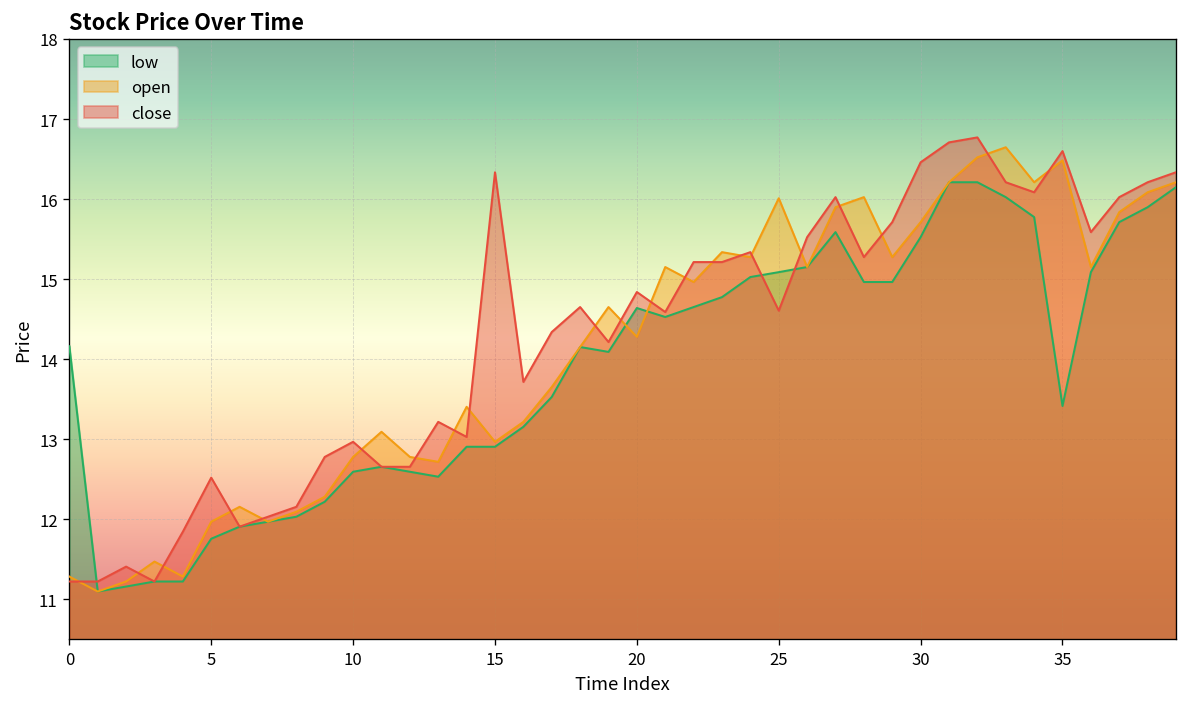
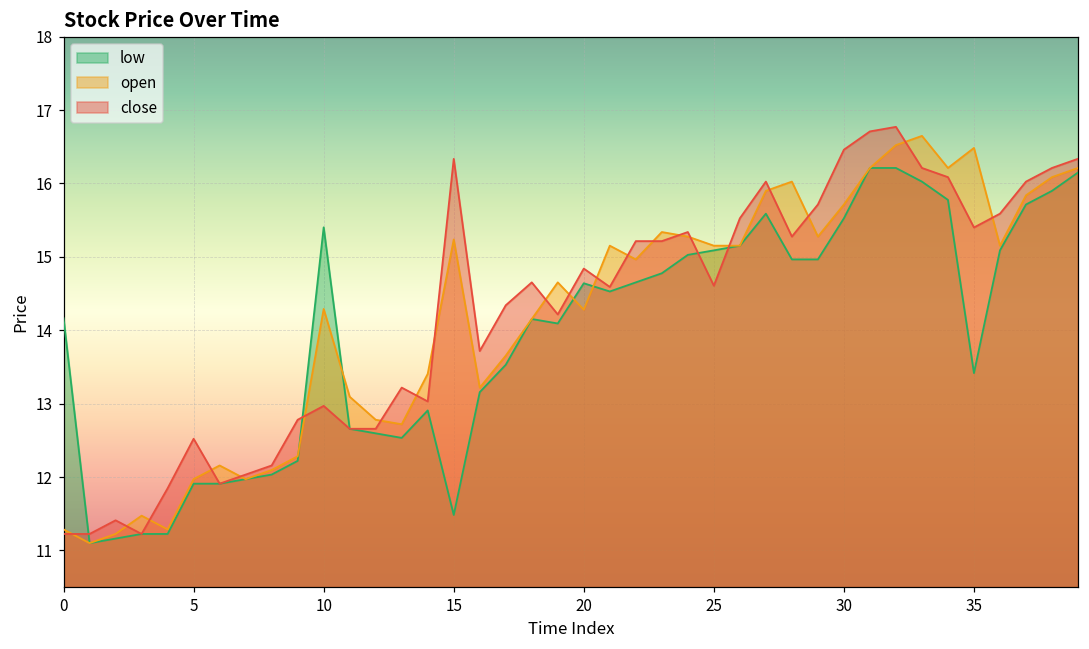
low, 5: 11.8 -> 11.9
low, 10: 12.6 -> 15.4
open, 10: 12.8 -> 14.3
low, 15: 12.9 -> 11.5
open, 15: 13.0 -> 15.2
open, 25: 16.0 -> 15.2
close, 35: 16.6 -> 15.4
